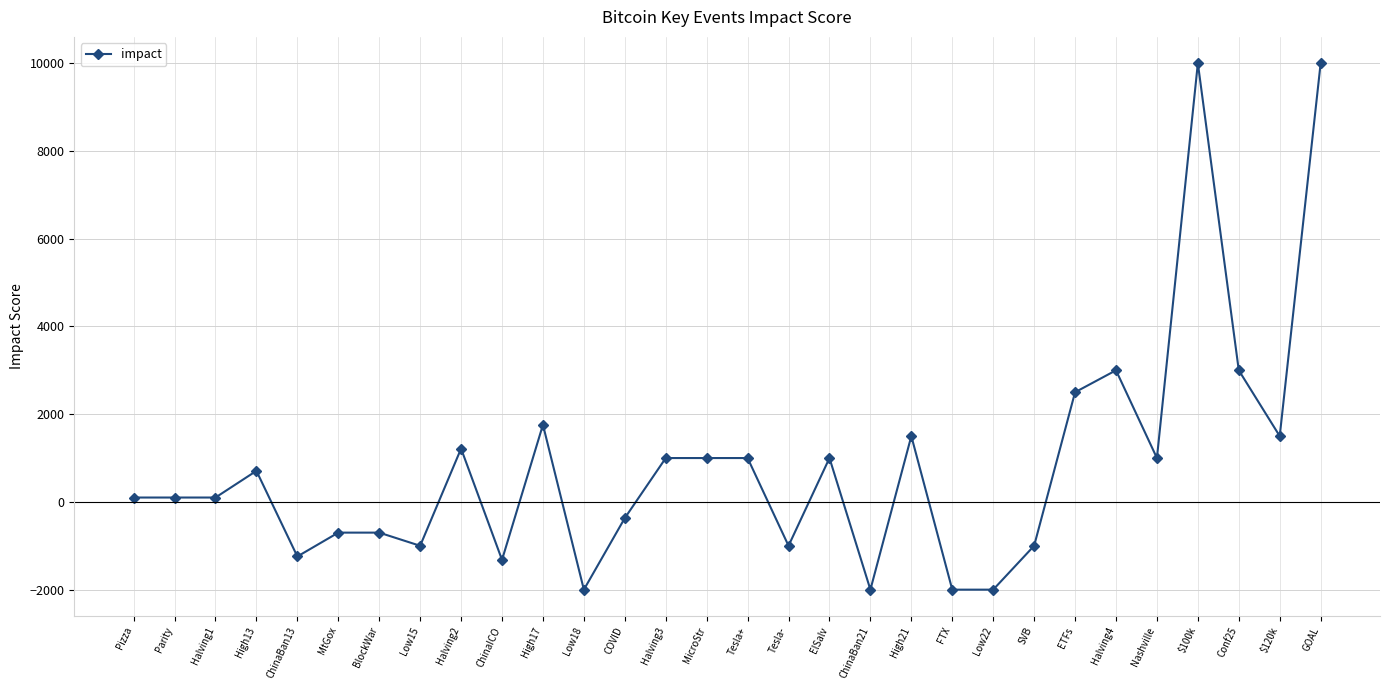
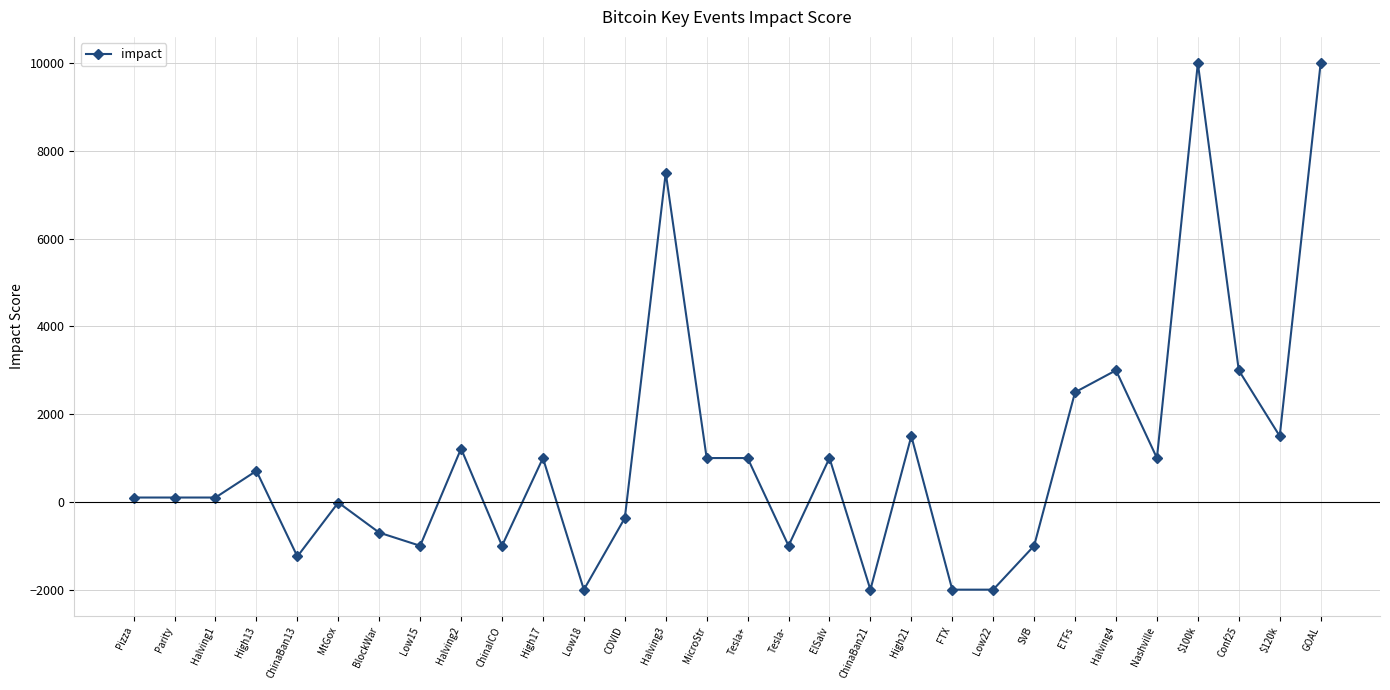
MtGox: -700 -> 0
ChinaICO: -1300 -> -1000
High17: 1800 -> 1000
Halving3: 1000 -> 7500
